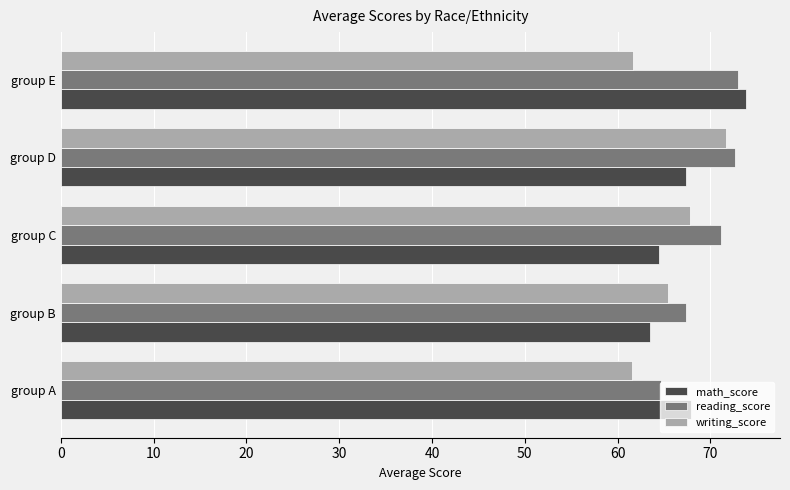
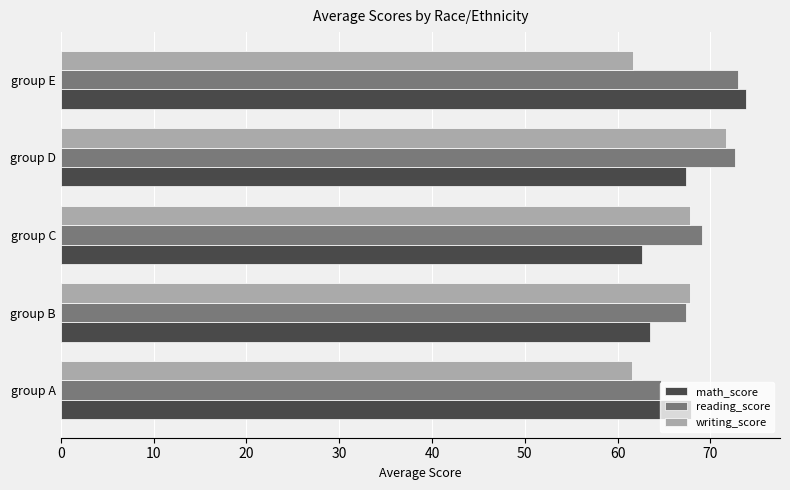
reading_score, group C: 71 -> 69
math_score, group C: 64 -> 63
writing_score, group B: 65 -> 68
